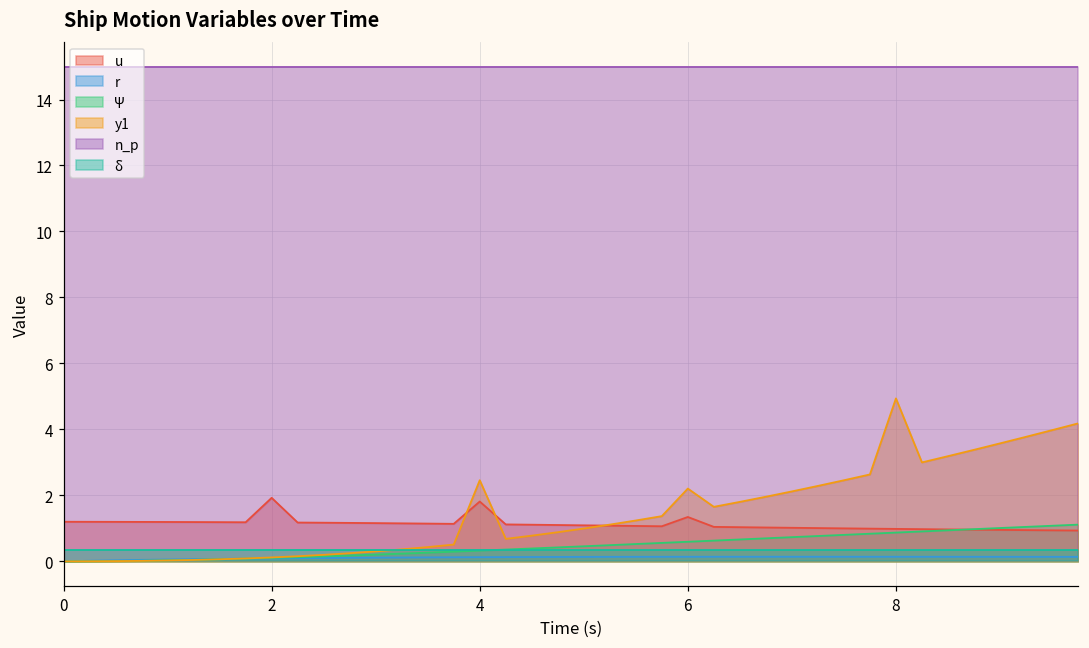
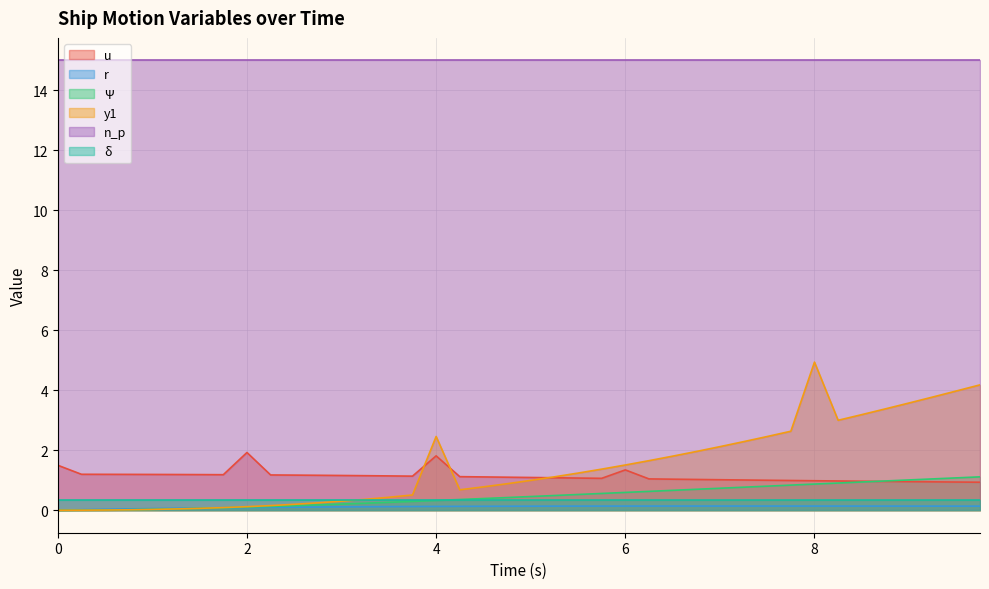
u, 0: 1.2 -> 1.5
y1, 6: 2.2 -> 1.5
